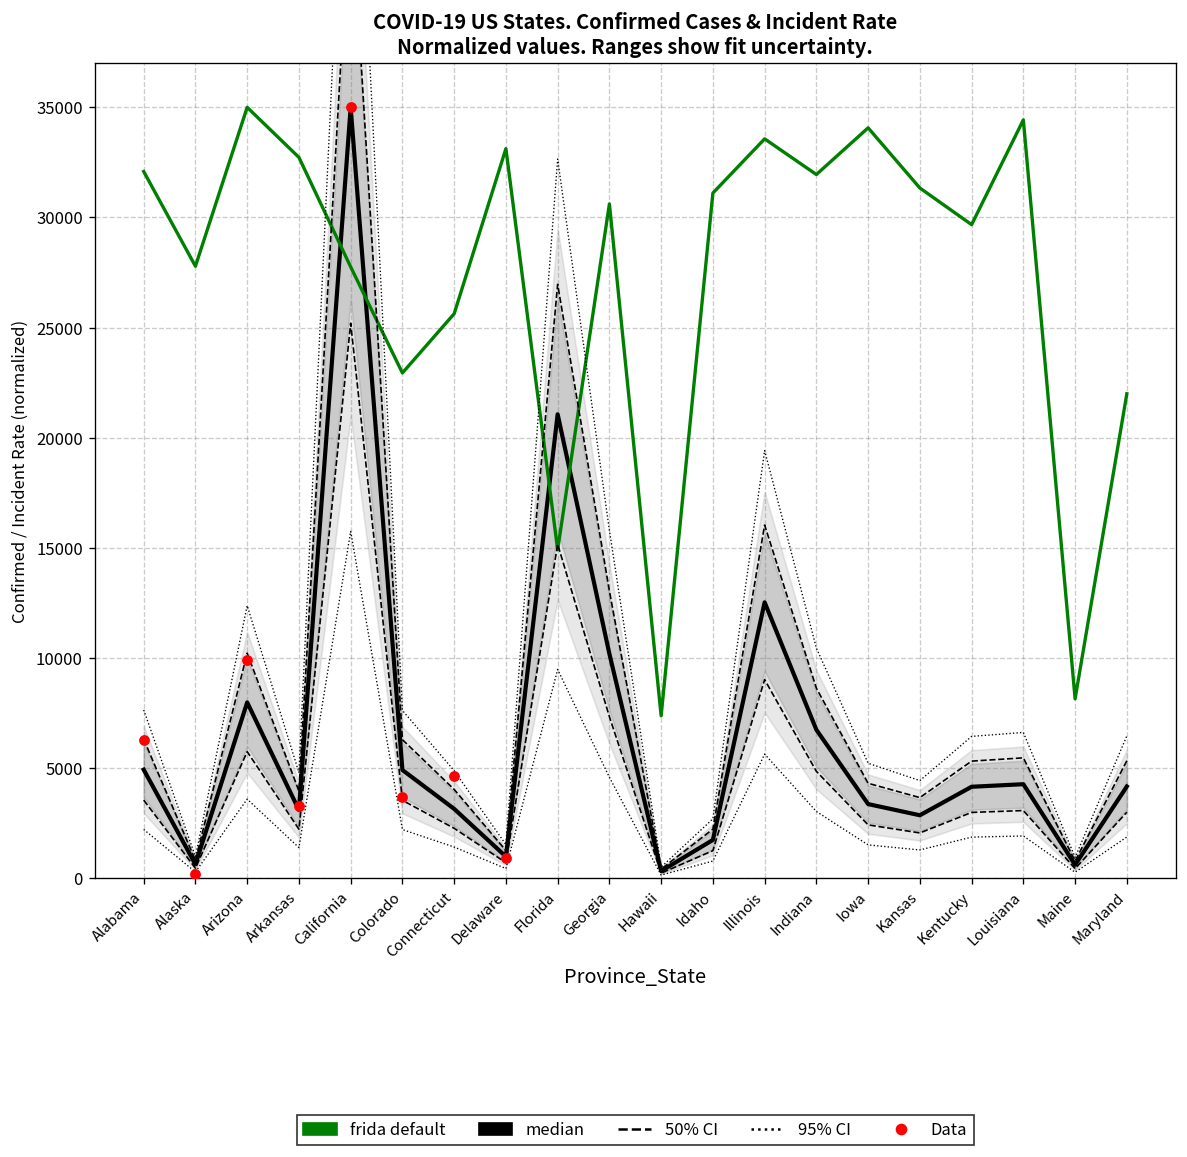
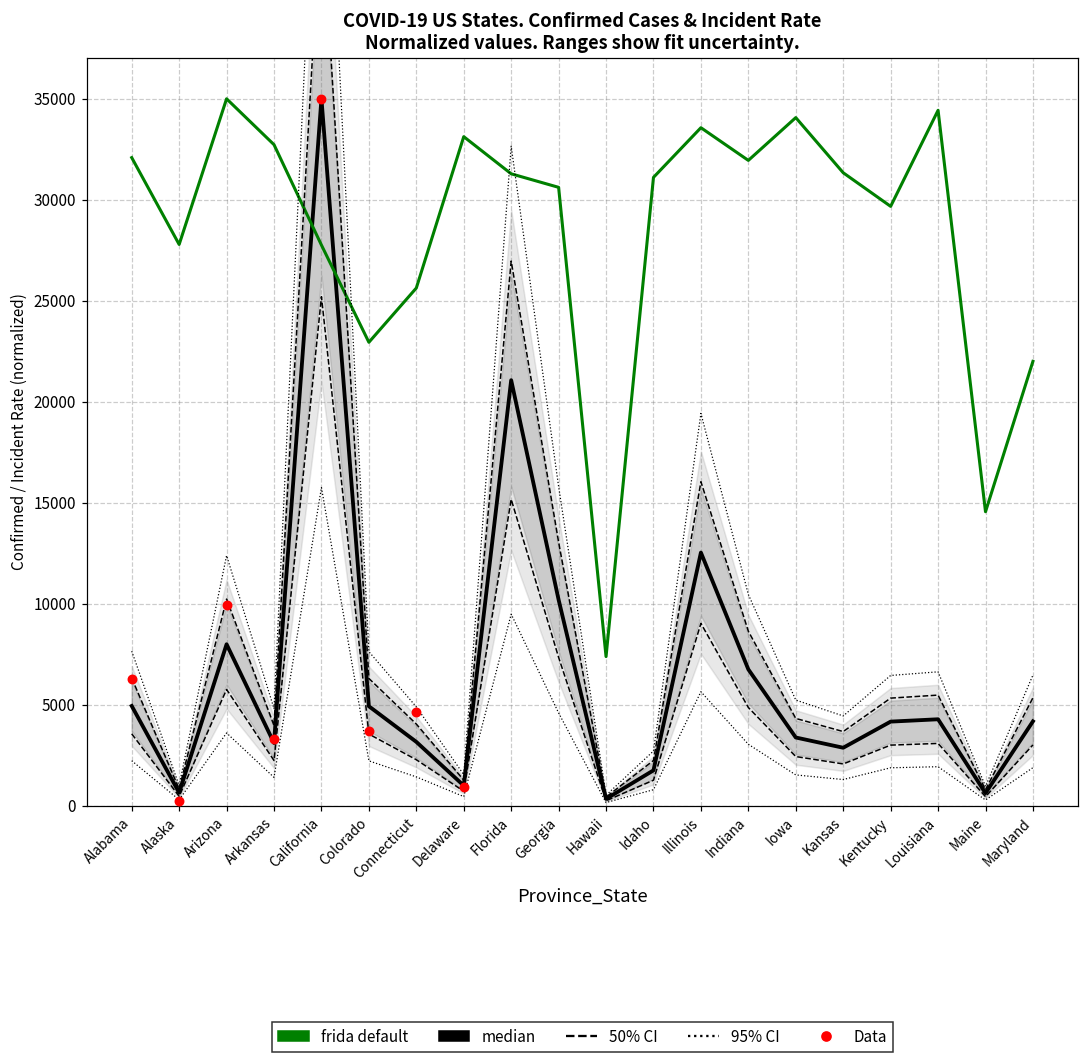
frida default, Florida: 14900 -> 31300
frida default, Maine: 8100 -> 14500
